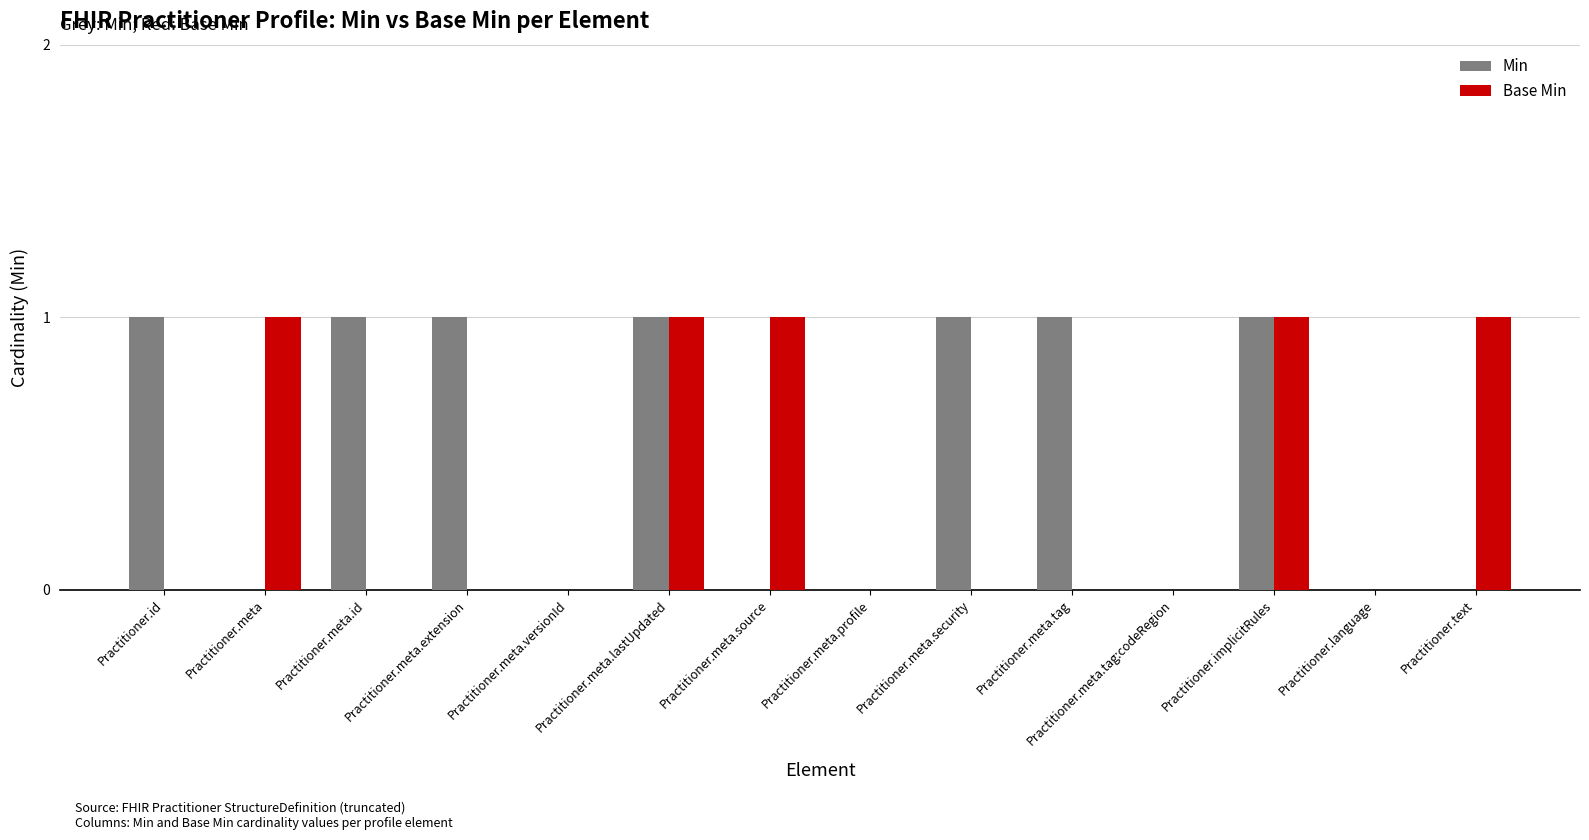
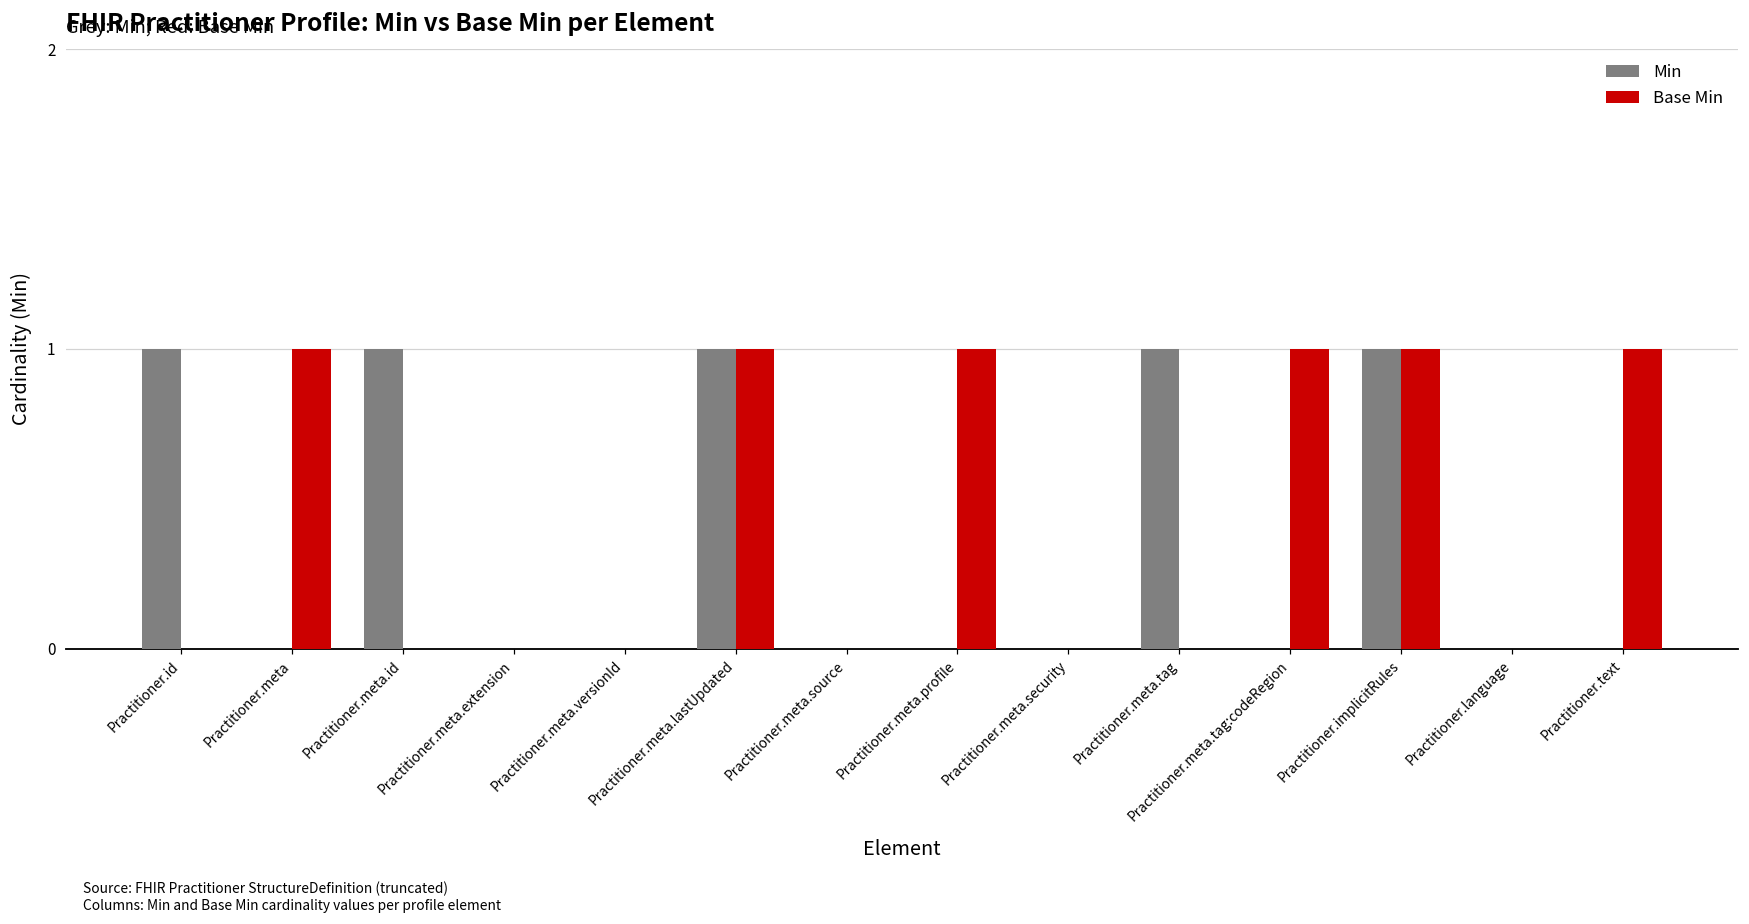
Min, Practitioner.meta.extension: 1 -> 0
Base Min, Practitioner.meta.source: 1 -> 0
Base Min, Practitioner.meta.profile: 0 -> 1
Min, Practitioner.meta.security: 1 -> 0
Base Min, Practitioner.meta.tag:codeRegion: 0 -> 1
